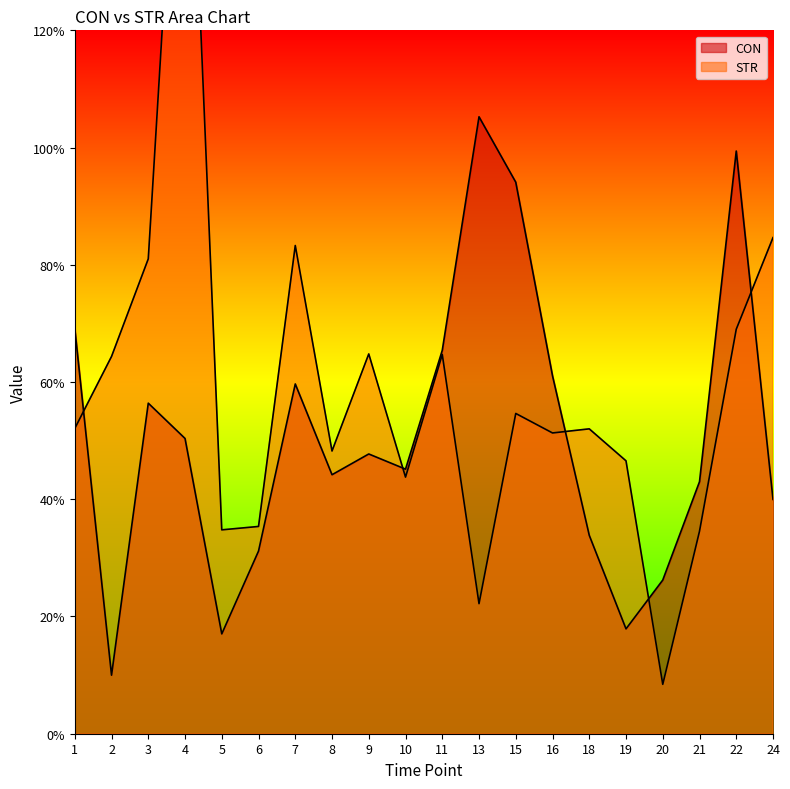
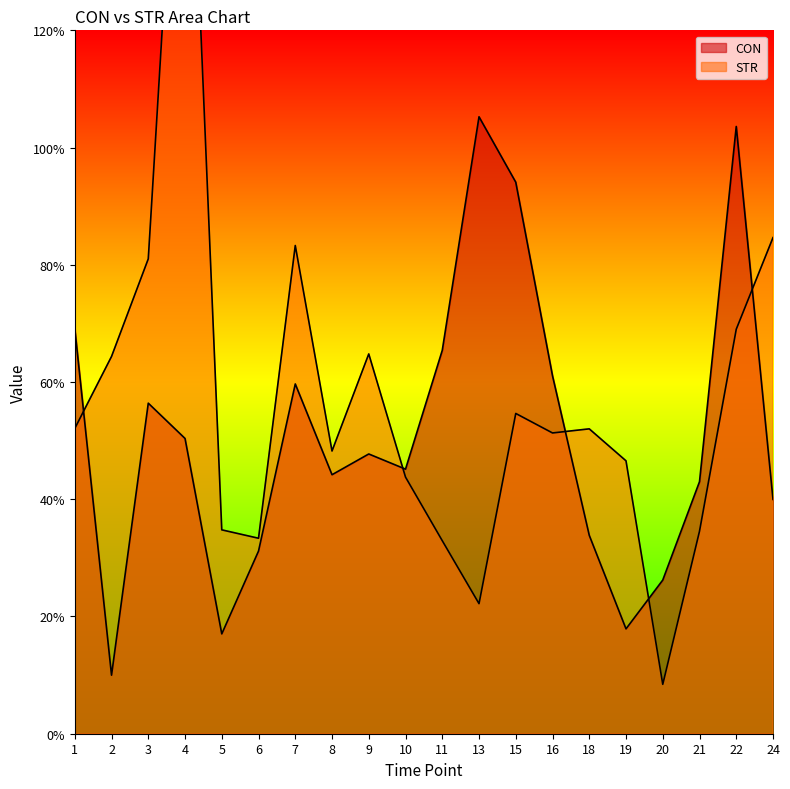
STR, 6: 35% -> 33%
STR, 11: 65% -> 33%
CON, 22: 99% -> 104%
